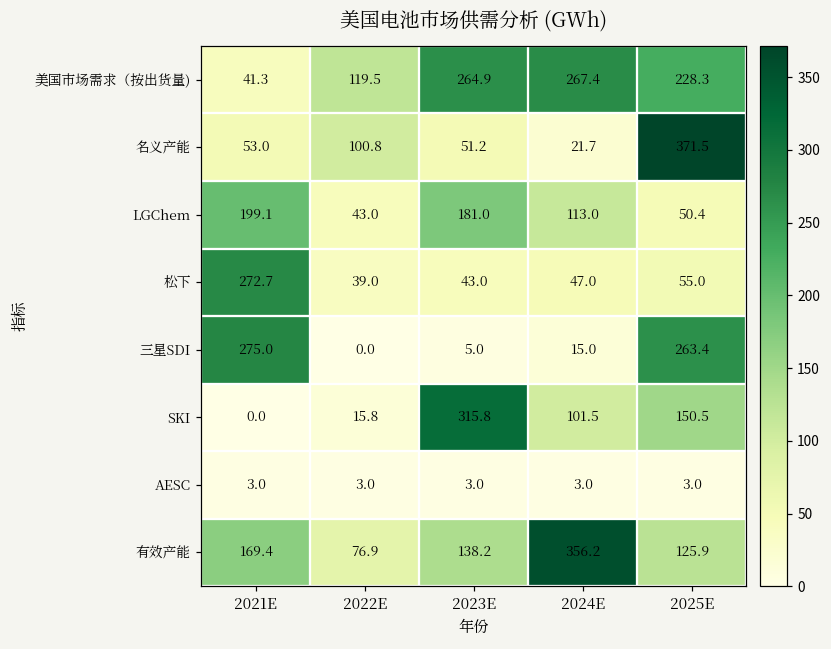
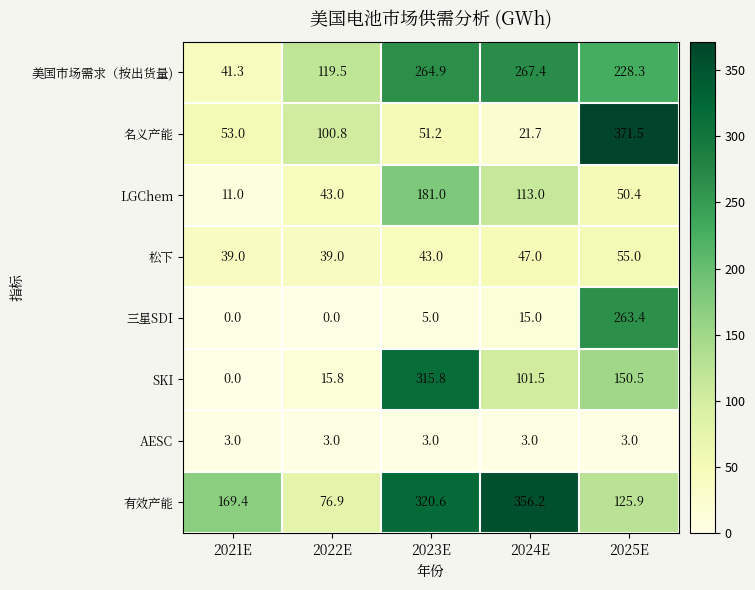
LGChem, 2021E: 199.1 -> 11.0
松下, 2021E: 272.7 -> 39.0
三星SDI, 2021E: 275.0 -> 0.0
有效产能, 2023E: 138.2 -> 320.6
